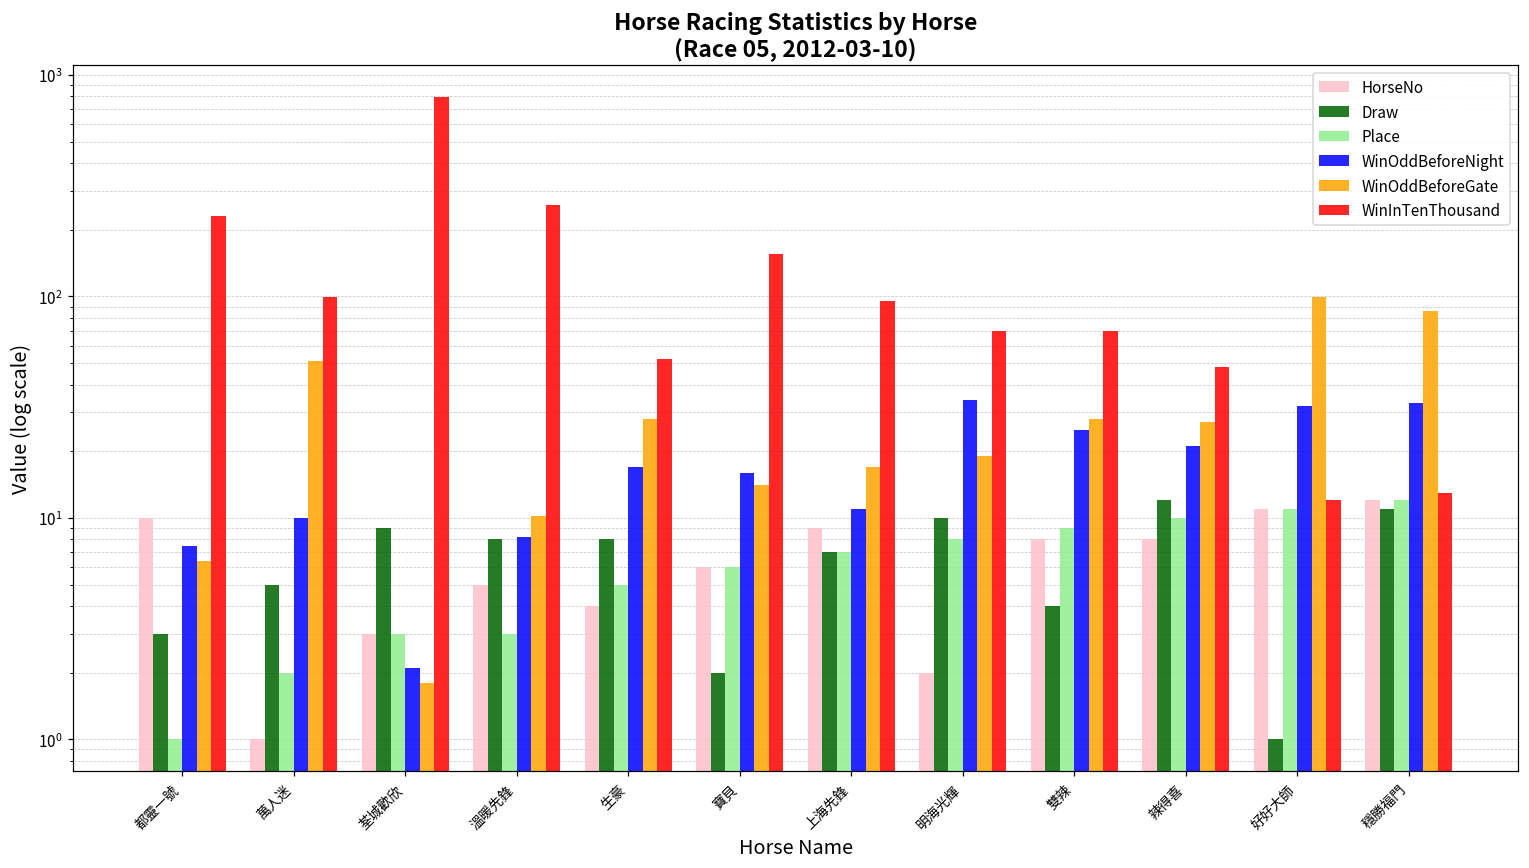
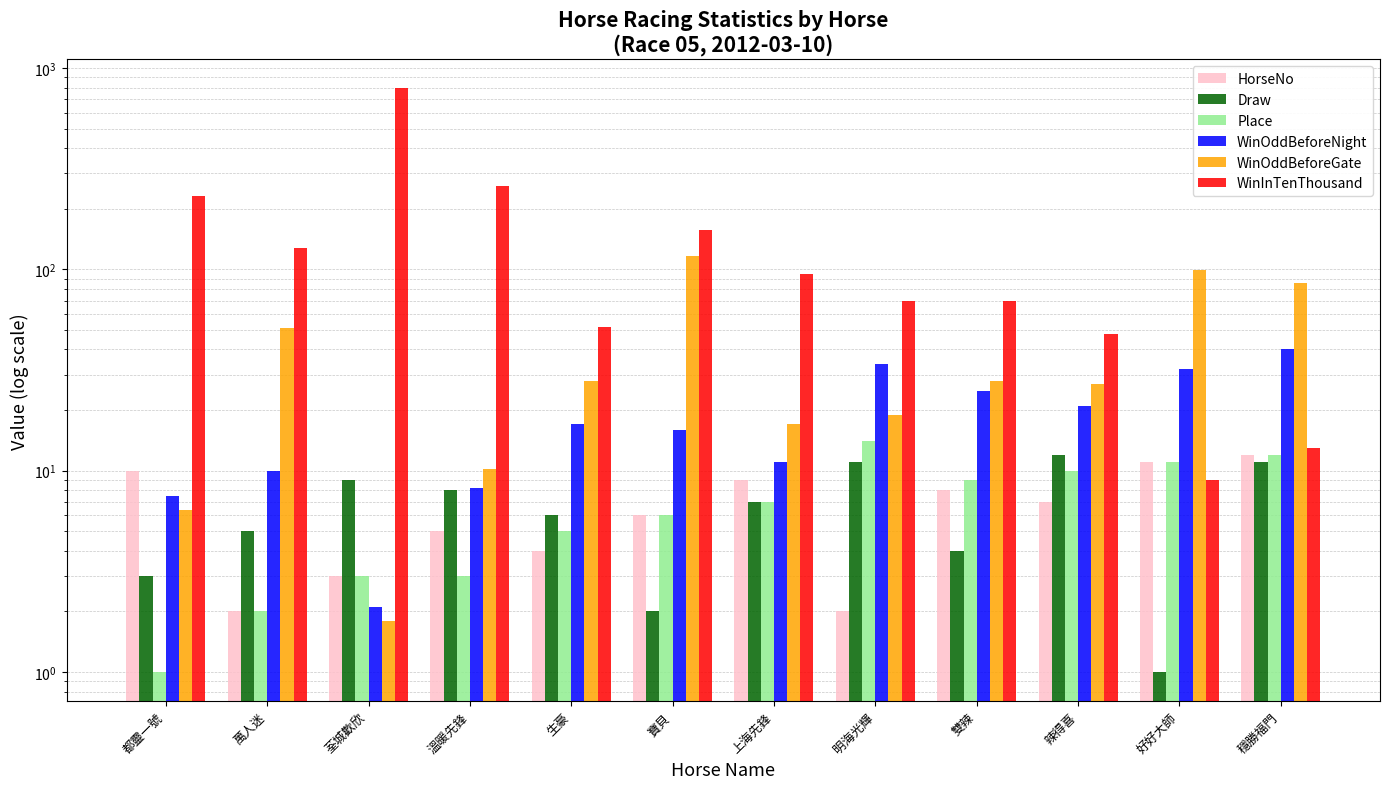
HorseNo, 萬人迷: 1 -> 2
WinInTenThousand, 萬人迷: 100 -> 130
Draw, 生豪: 8 -> 6
WinOddBeforeGate, 寶貝: 14 -> 120
Draw, 明海光輝: 10 -> 11
Place, 明海光輝: 8 -> 14
HorseNo, 辣得喜: 8 -> 7
WinInTenThousand, 好好大師: 12 -> 9
WinOddBeforeNight, 穩勝福門: 33 -> 40
